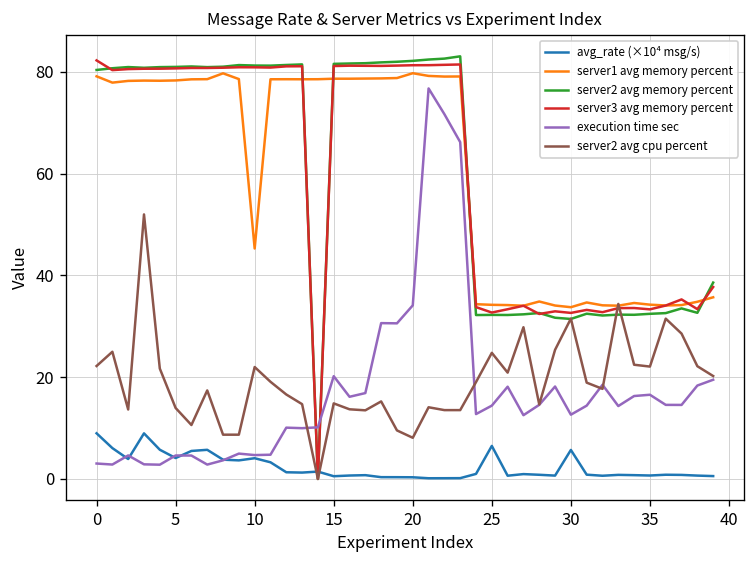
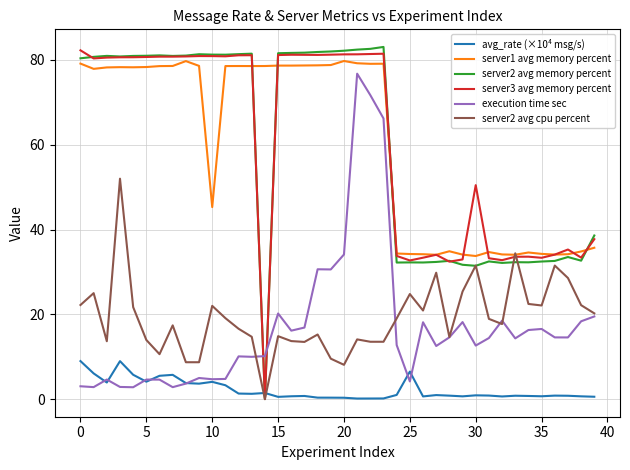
execution time sec, 25: 14 -> 4
avg_rate (×10⁴ msg/s), 30: 6 -> 1
server3 avg memory percent, 30: 33 -> 50
